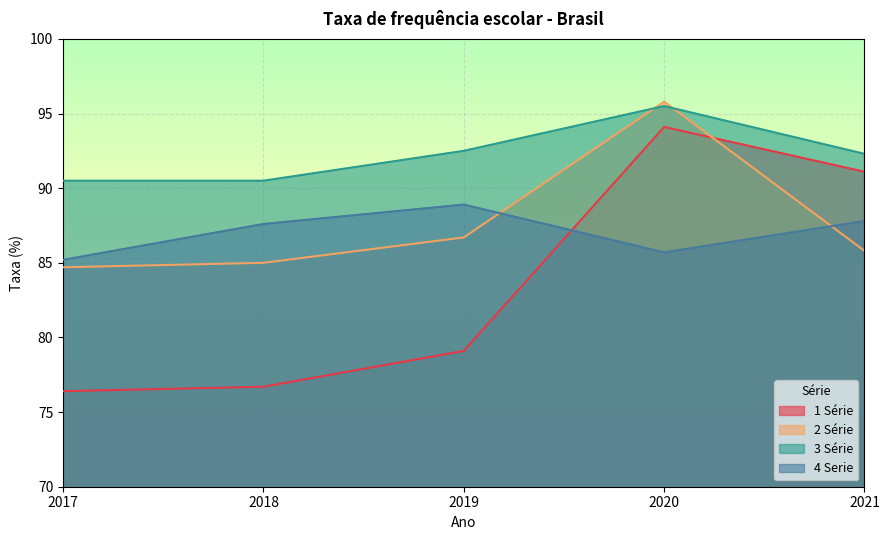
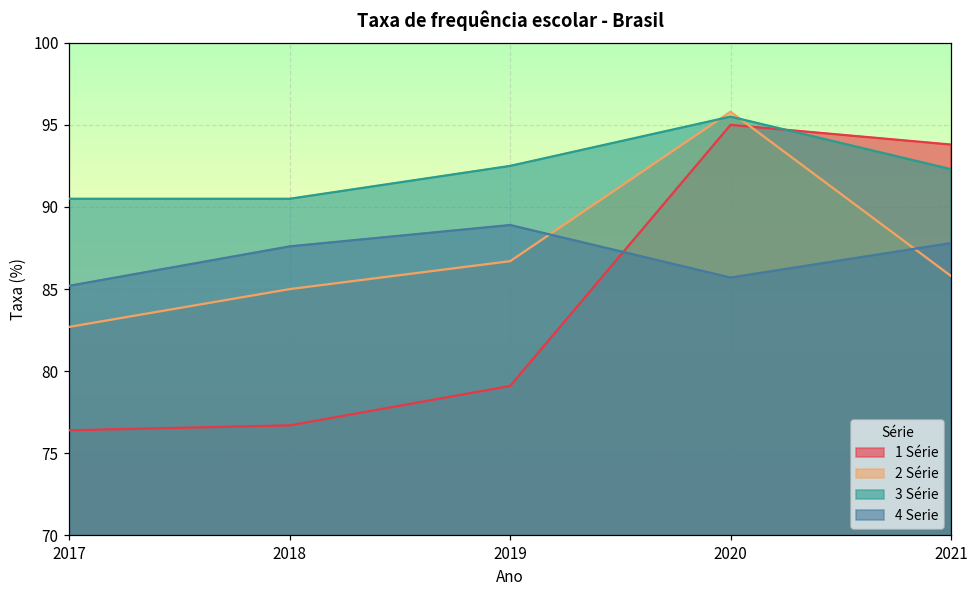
2 Série, 2017: 84.7 -> 82.7
1 Série, 2020: 94.1 -> 95.0
1 Série, 2021: 91.1 -> 93.8
